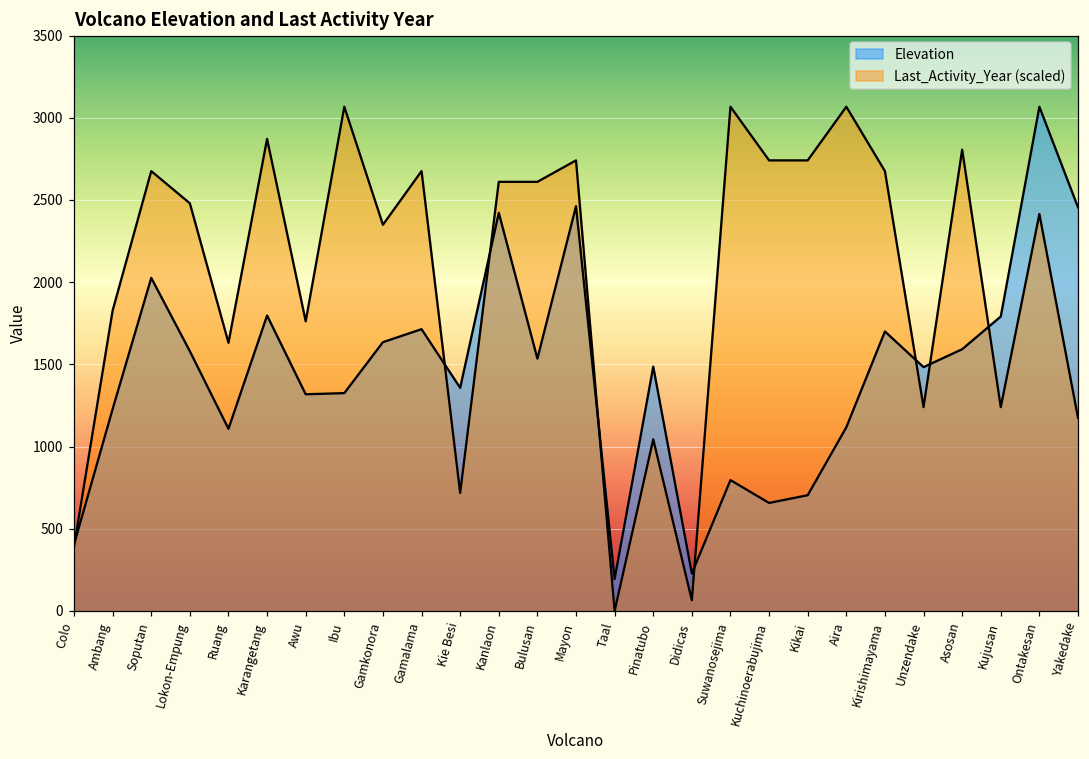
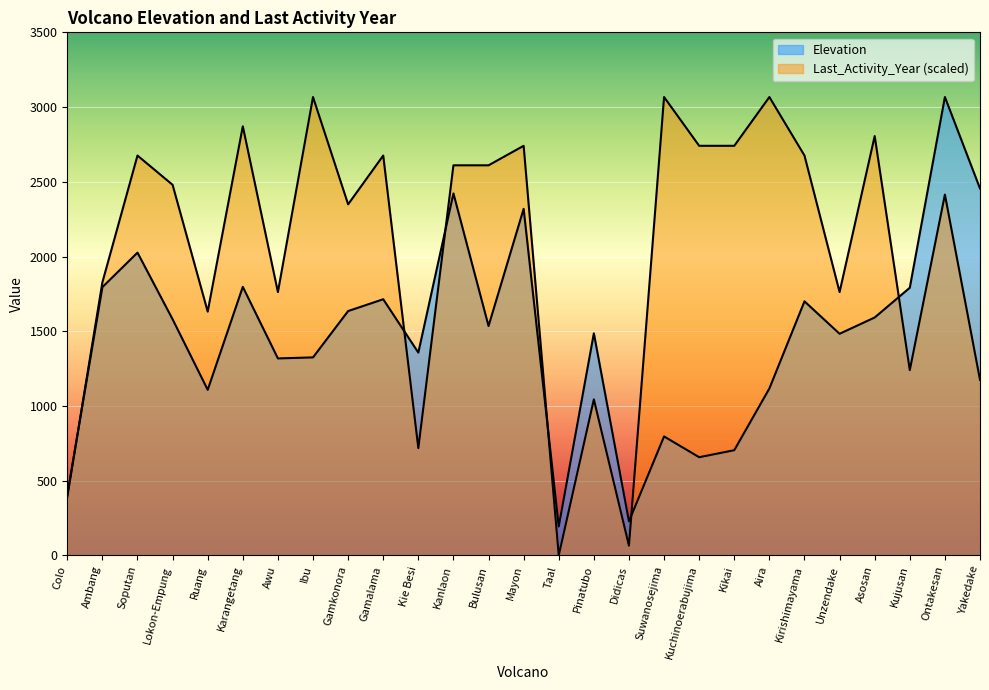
Elevation, Ambang: 1230 -> 1800
Elevation, Mayon: 2460 -> 2320
Last_Activity_Year (scaled), Unzendake: 1240 -> 1760
